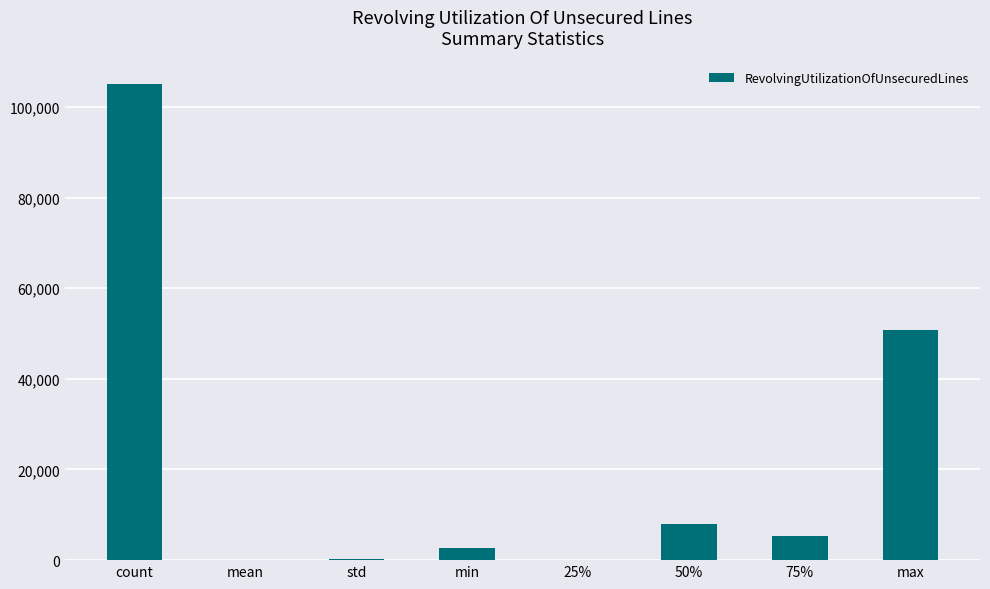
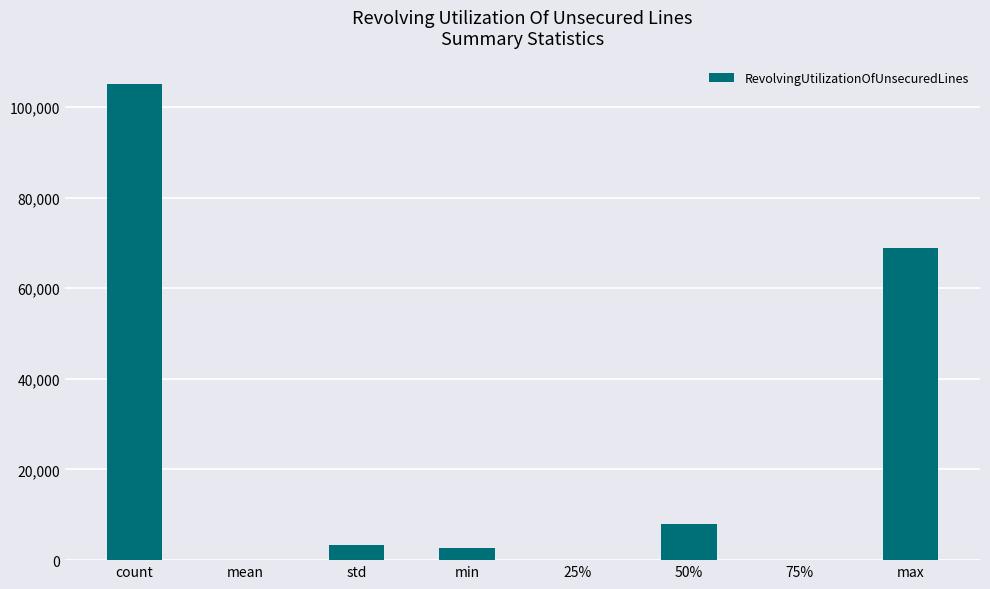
std: 0 -> 3,000
75%: 5,000 -> 0
max: 51,000 -> 69,000
